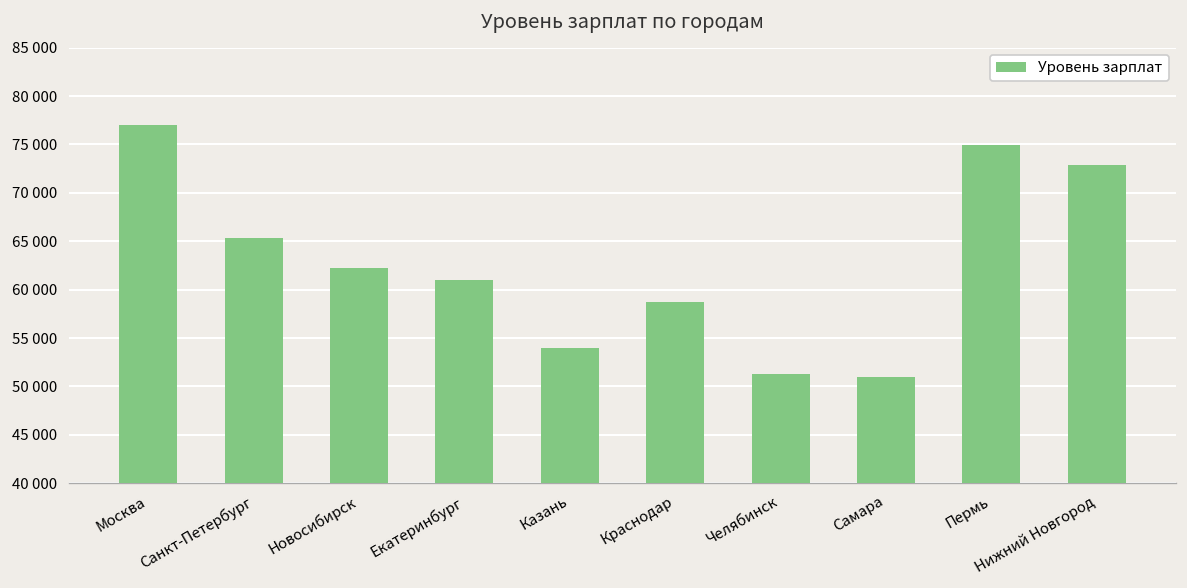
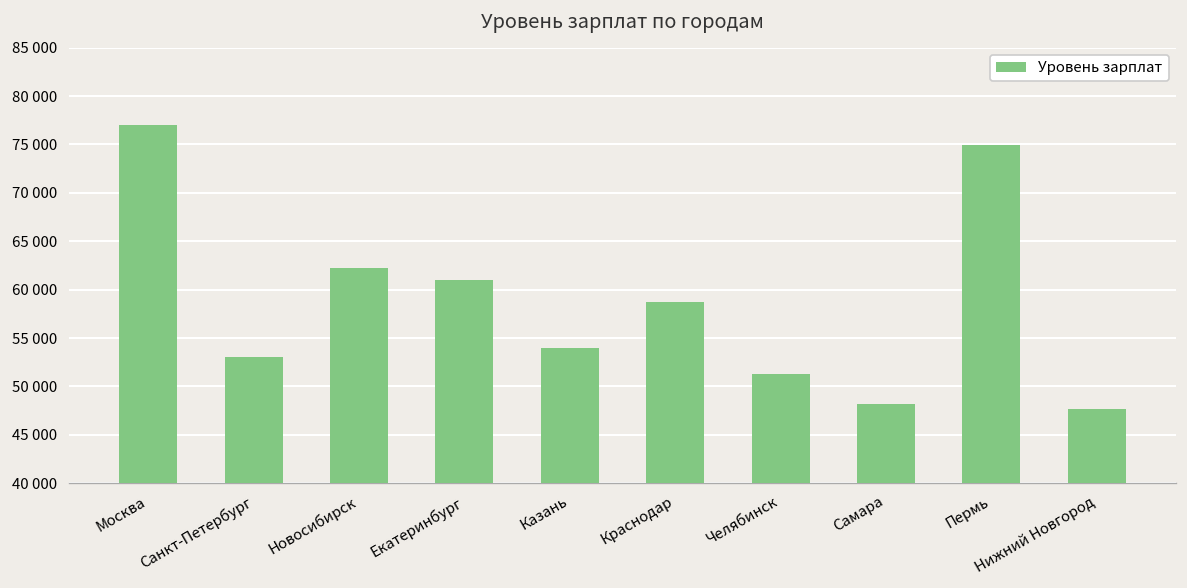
Санкт-Петербург: 65000 -> 53000
Самара: 51000 -> 48000
Нижний Новгород: 73000 -> 48000
